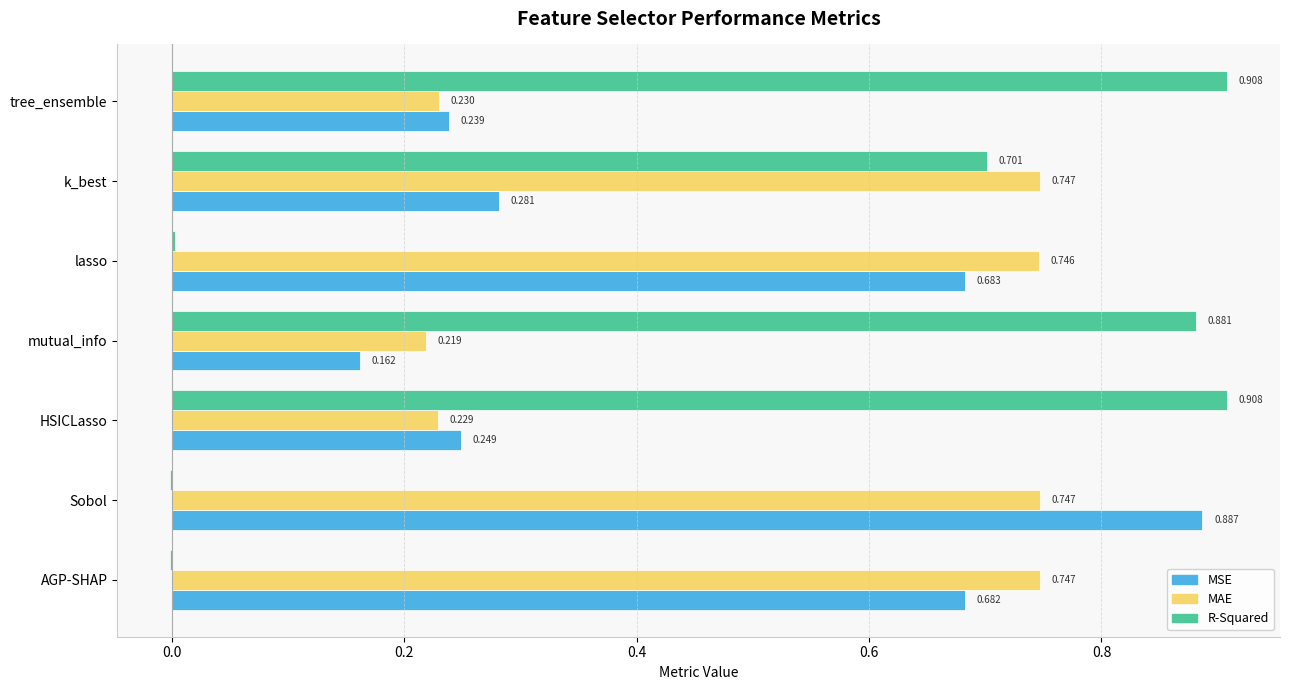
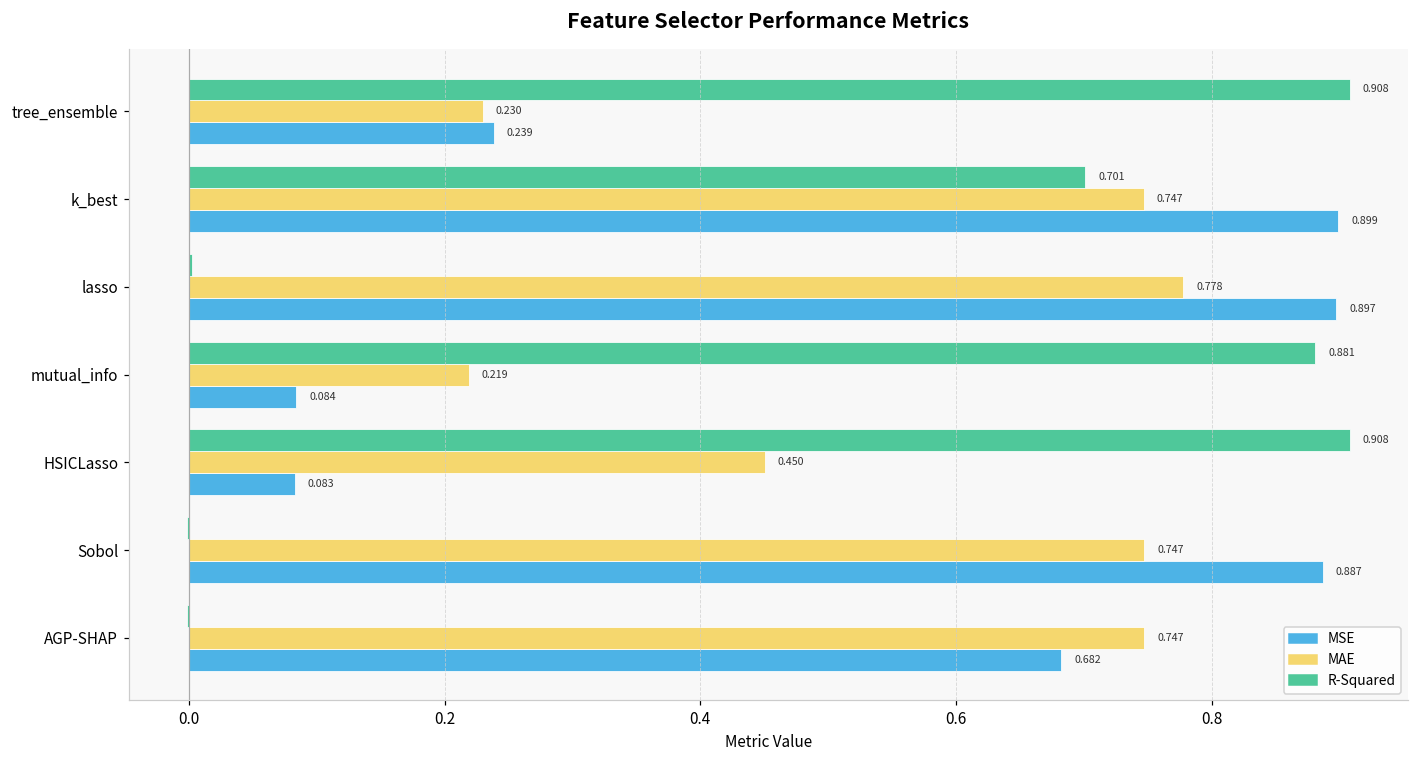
MSE, k_best: 0.281 -> 0.899
MAE, lasso: 0.746 -> 0.778
MSE, lasso: 0.683 -> 0.897
MSE, mutual_info: 0.162 -> 0.084
MAE, HSICLasso: 0.229 -> 0.450
MSE, HSICLasso: 0.249 -> 0.083
